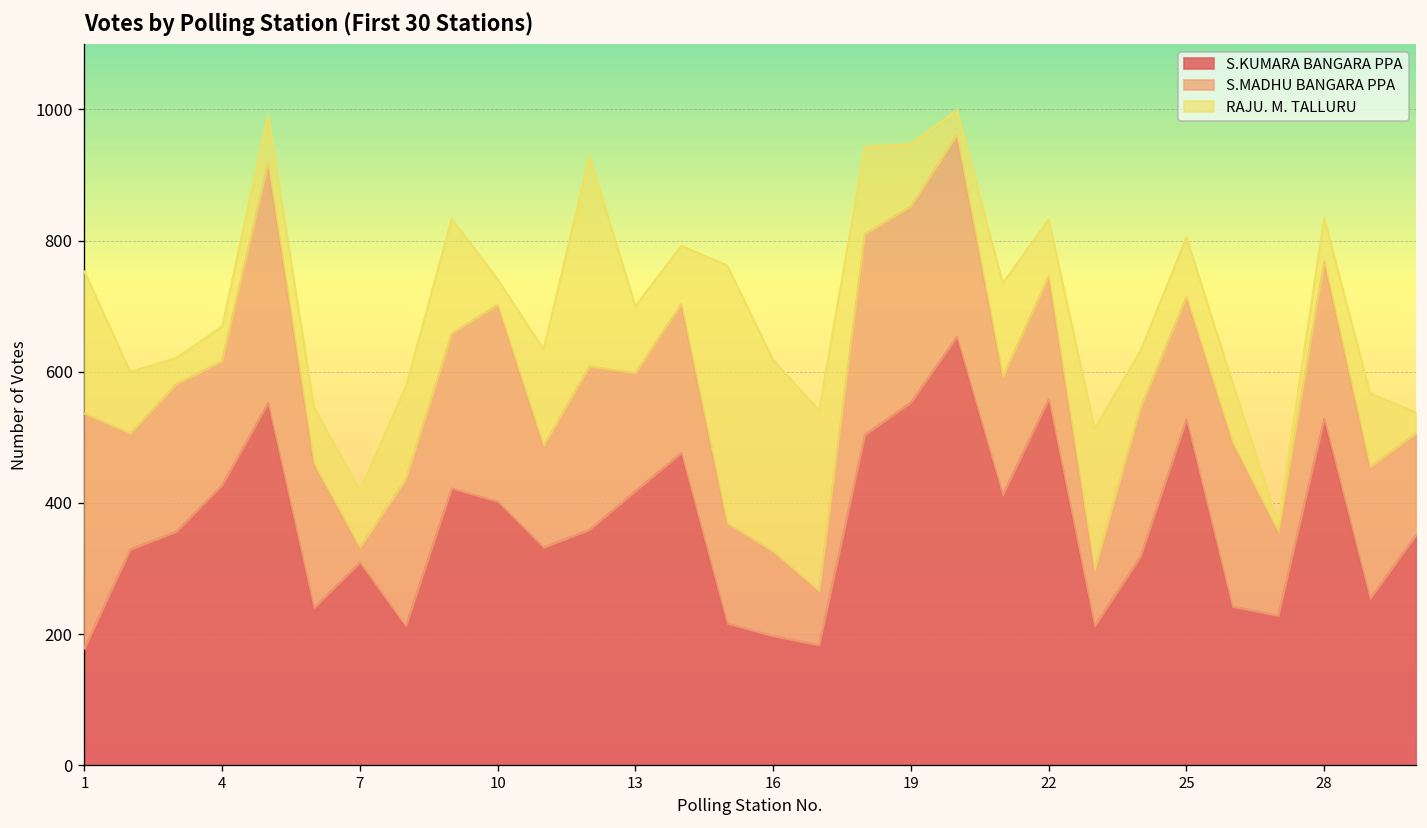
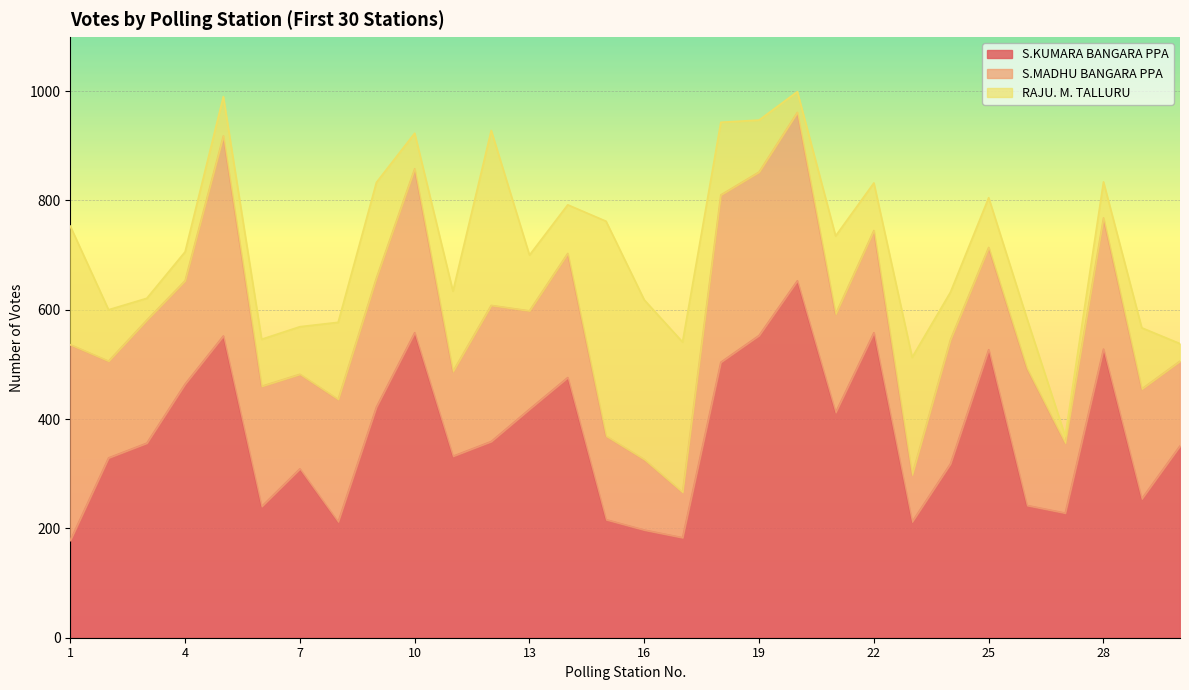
S.KUMARA BANGARA PPA, 4: 430 -> 460
S.MADHU BANGARA PPA, 7: 20 -> 170
S.KUMARA BANGARA PPA, 10: 400 -> 560
RAJU. M. TALLURU, 10: 40 -> 70
